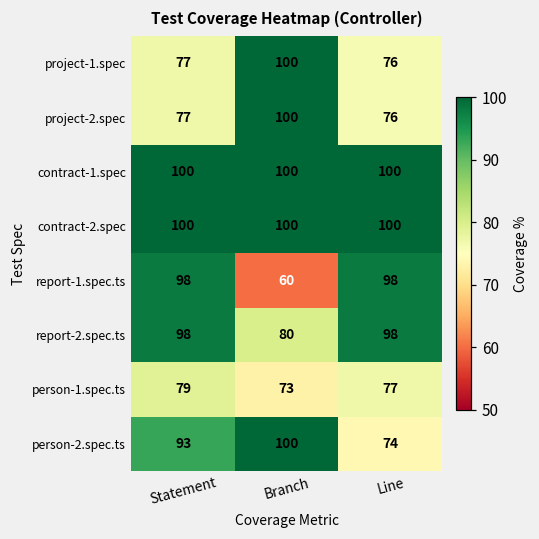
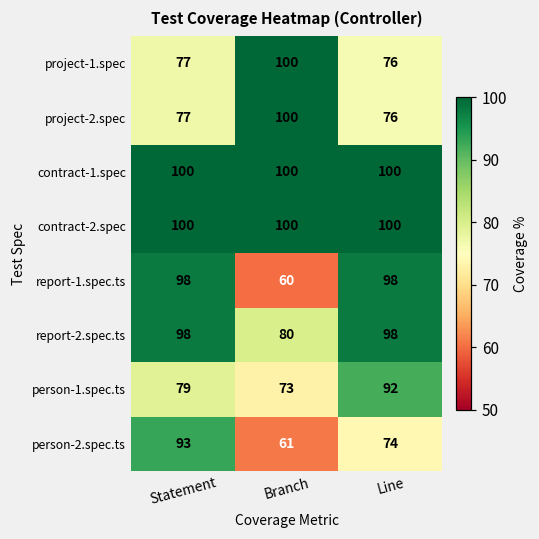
person-1.spec.ts, Line: 77 -> 92
person-2.spec.ts, Branch: 100 -> 61
